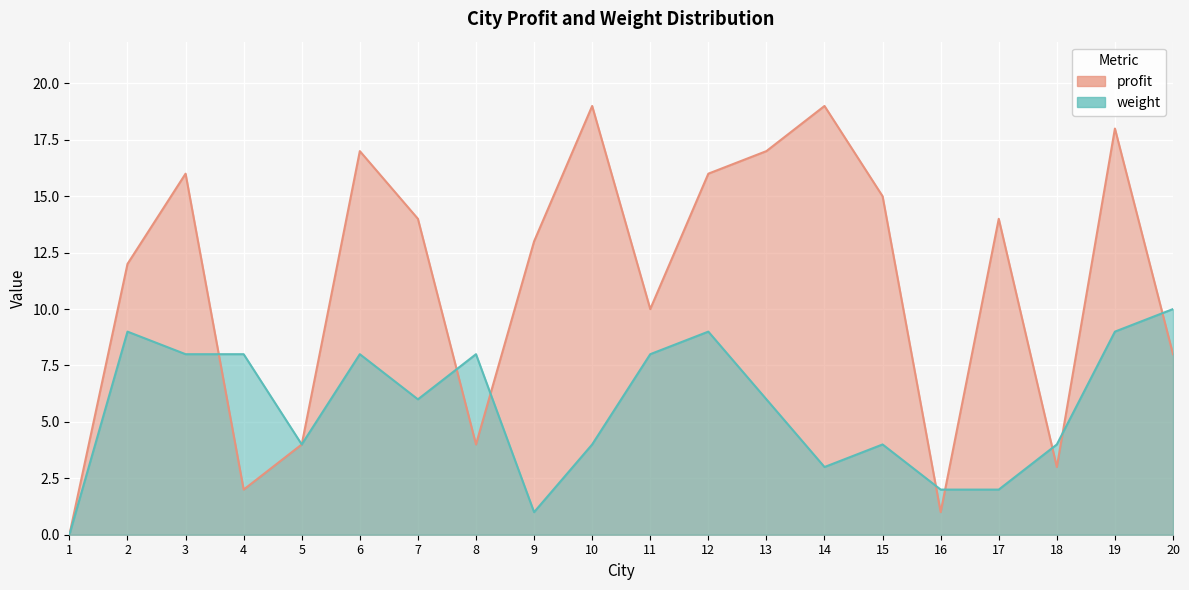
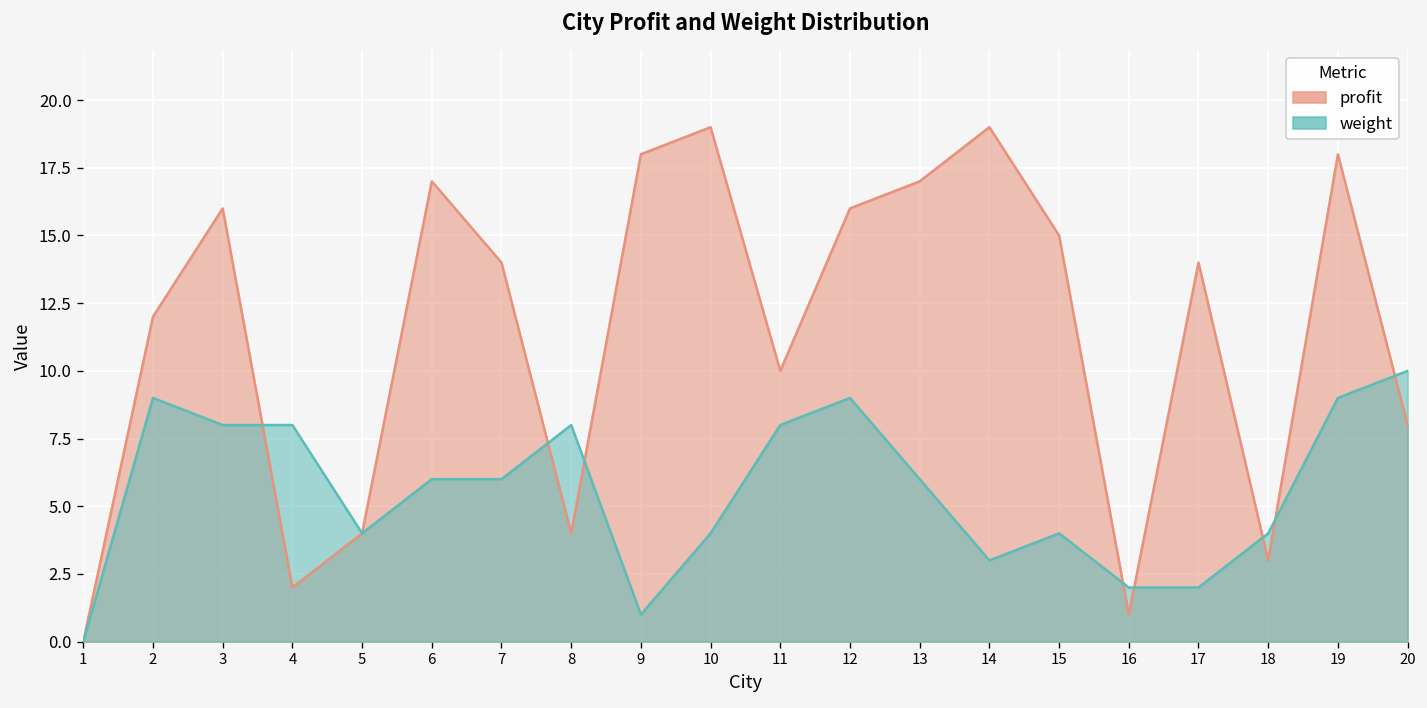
weight, 6: 8 -> 6
profit, 9: 13 -> 18
